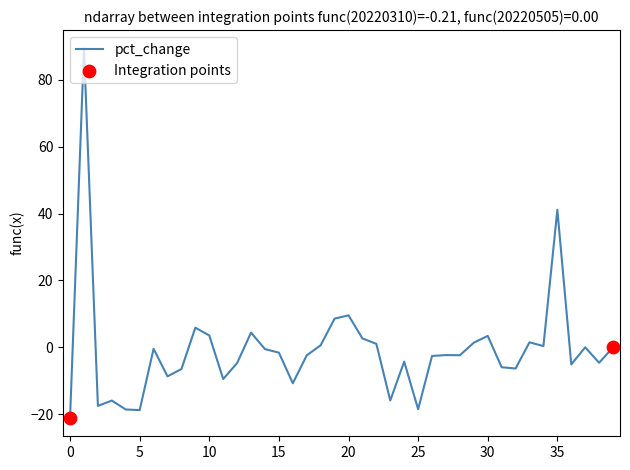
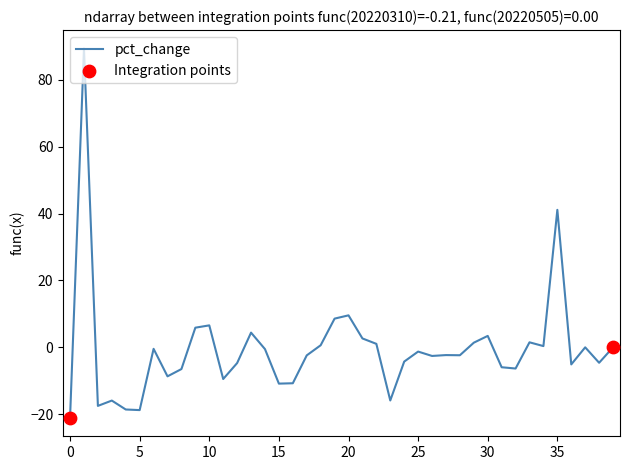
pct_change, 10: 4 -> 7
pct_change, 15: -2 -> -11
pct_change, 25: -19 -> -1
